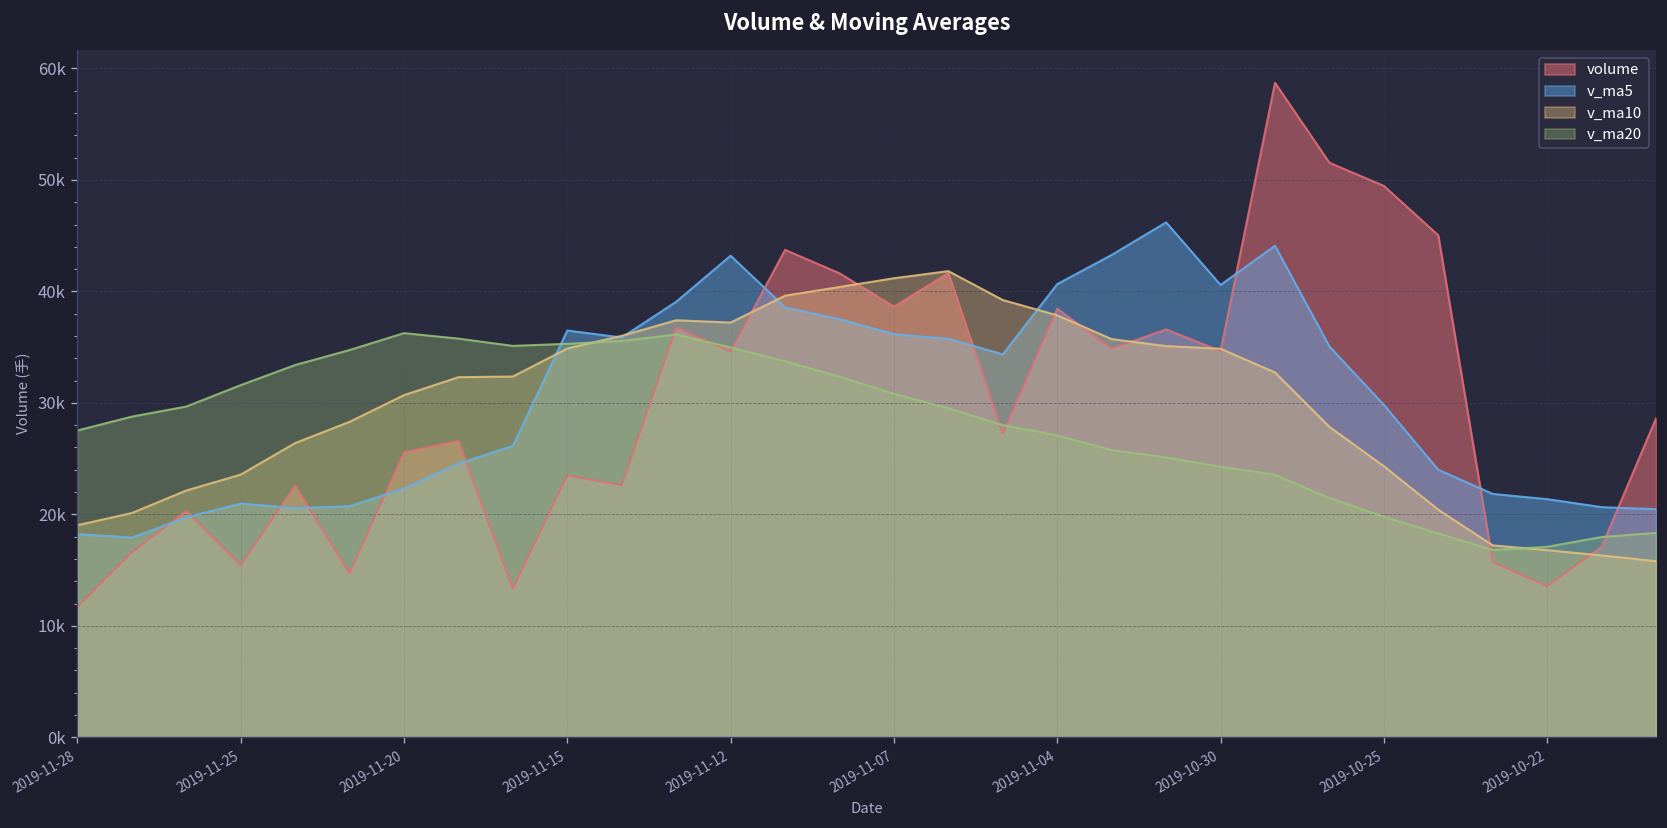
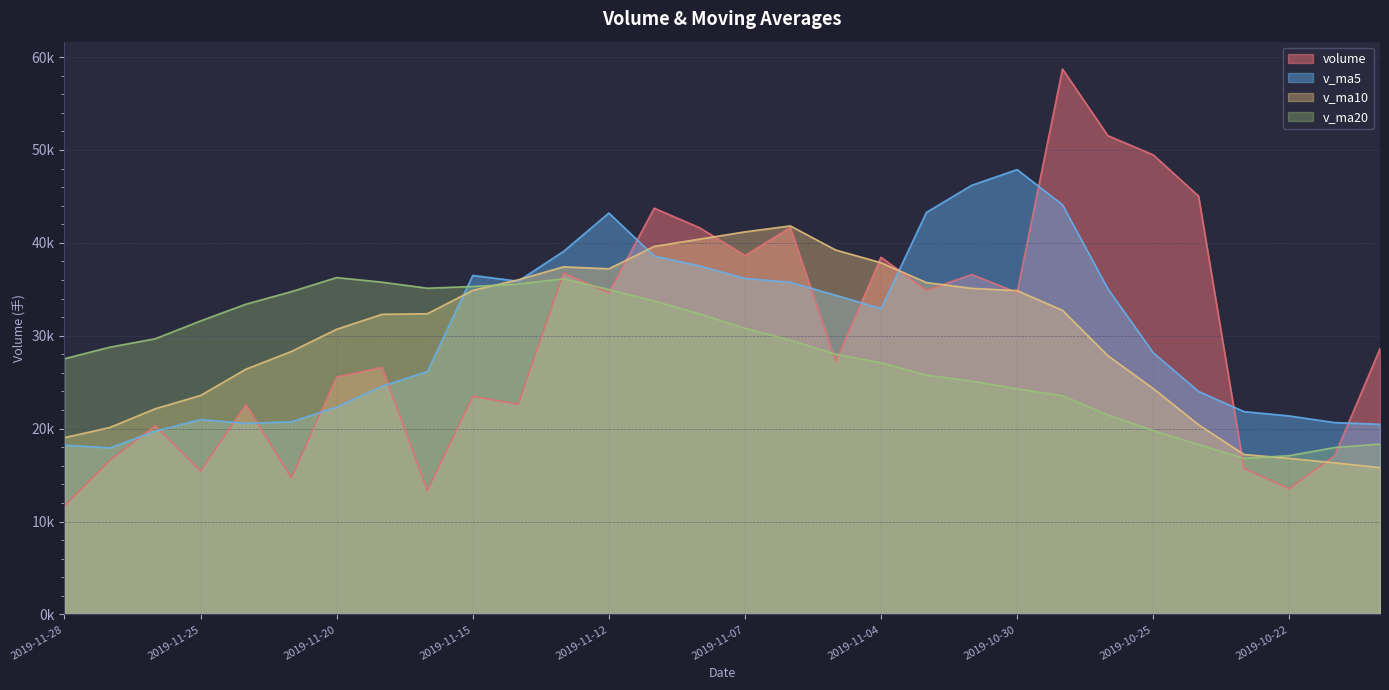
v_ma5, 2019-11-04: 41000 -> 33000
v_ma5, 2019-10-30: 41000 -> 48000
v_ma5, 2019-10-25: 30000 -> 28000
